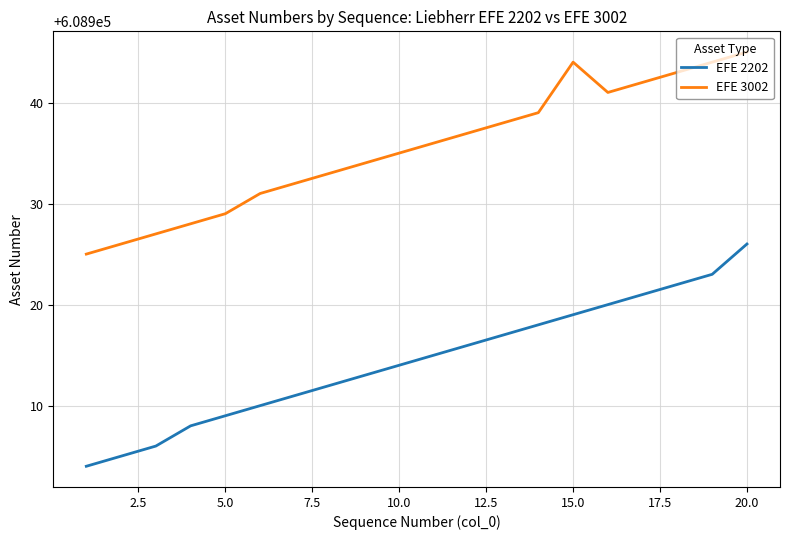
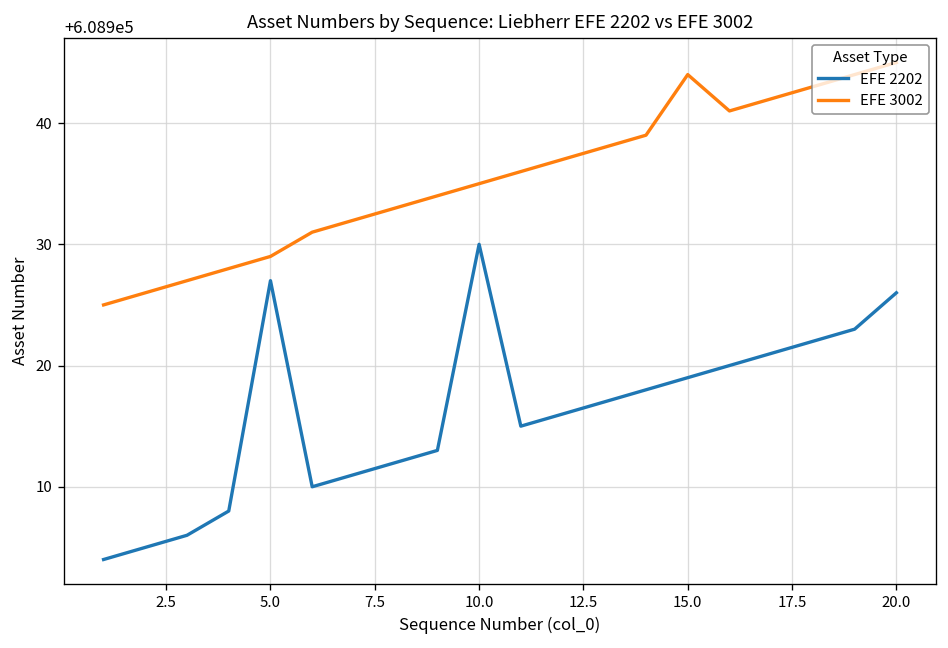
EFE 2202, 5.0: 608909 -> 608927
EFE 2202, 10.0: 608914 -> 608930
